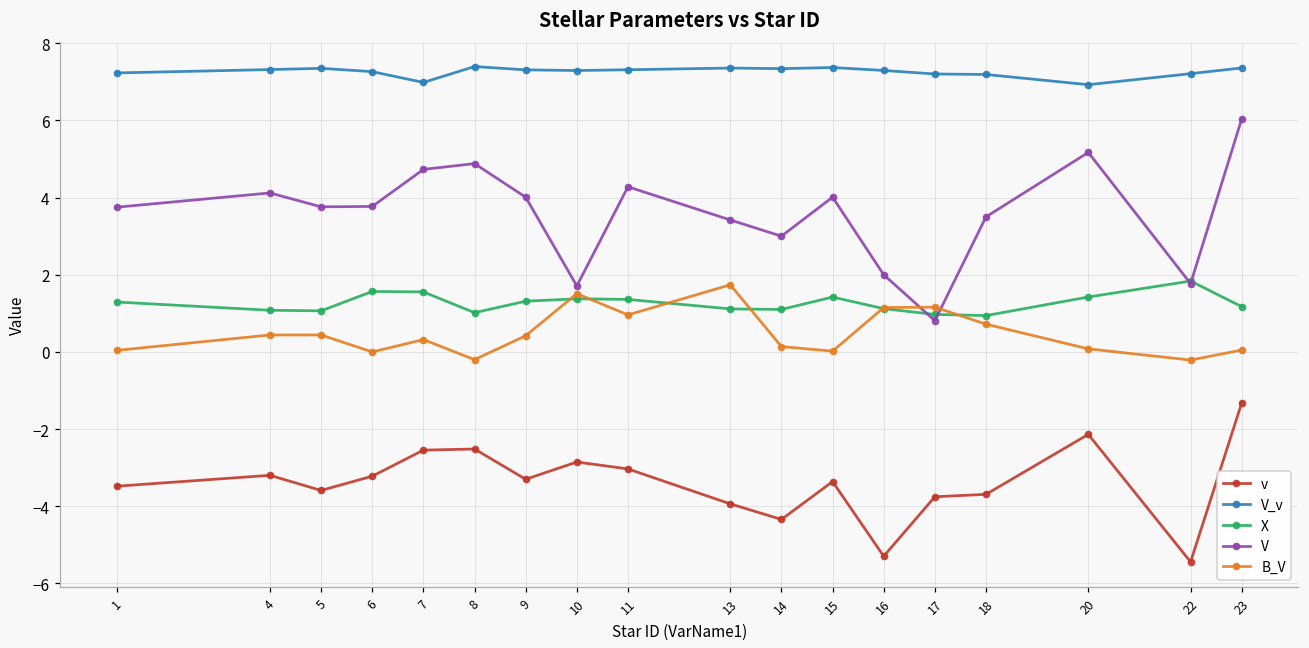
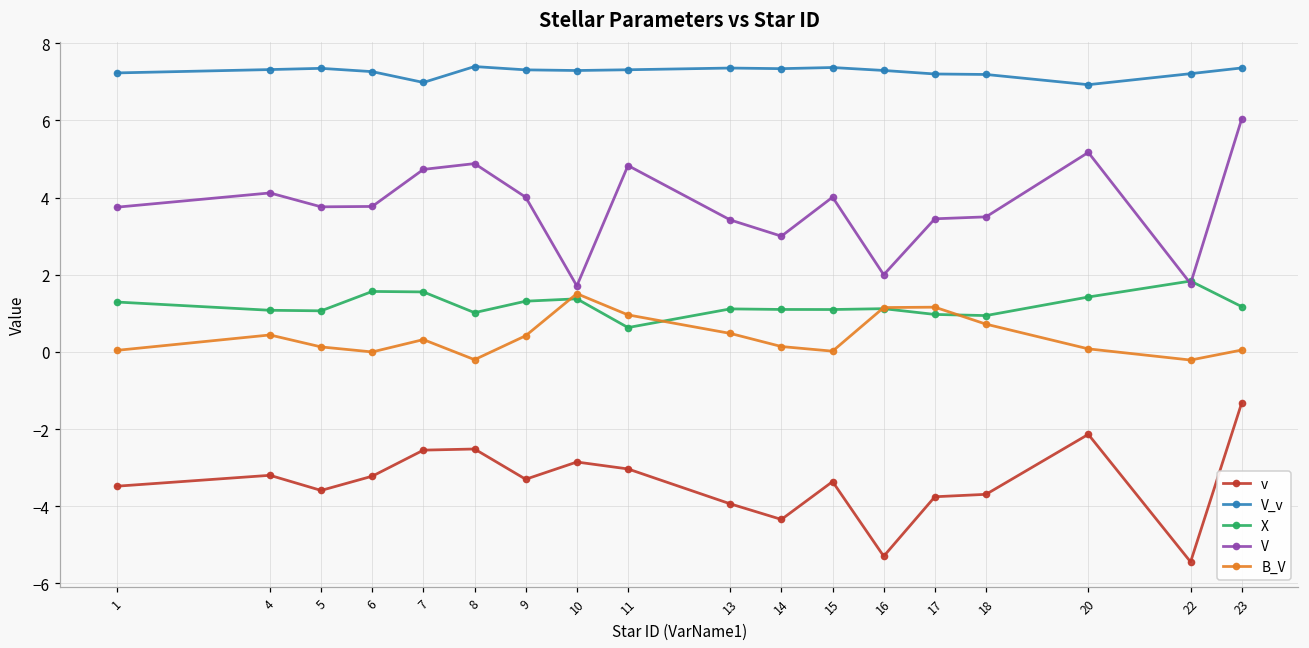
B_V, 5: 0.4 -> 0.1
X, 11: 1.4 -> 0.6
V, 11: 4.3 -> 4.8
B_V, 13: 1.7 -> 0.5
X, 15: 1.4 -> 1.1
V, 17: 0.8 -> 3.5
